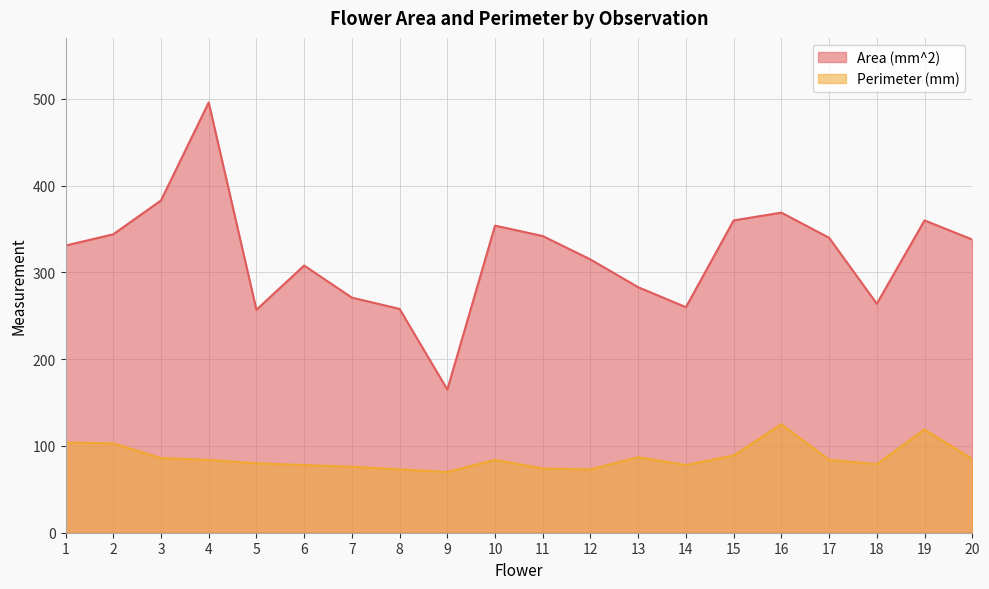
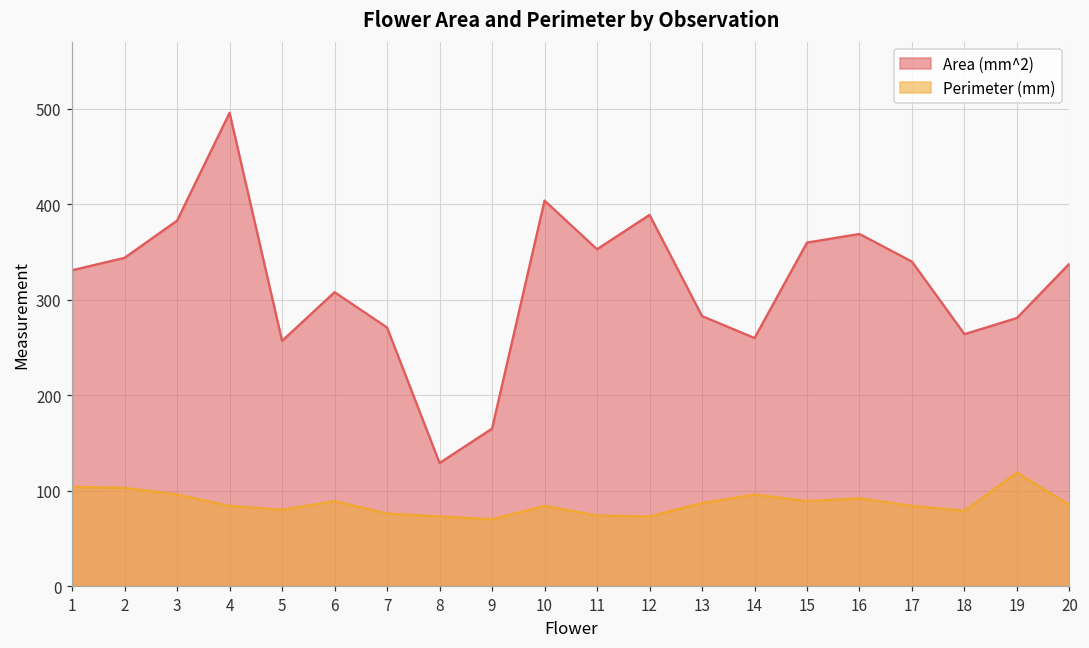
Perimeter (mm), 3: 90 -> 100
Perimeter (mm), 6: 80 -> 90
Area (mm^2), 8: 260 -> 130
Area (mm^2), 10: 350 -> 400
Area (mm^2), 11: 340 -> 350
Area (mm^2), 12: 320 -> 390
Perimeter (mm), 14: 80 -> 100
Perimeter (mm), 16: 130 -> 90
Area (mm^2), 19: 360 -> 280
